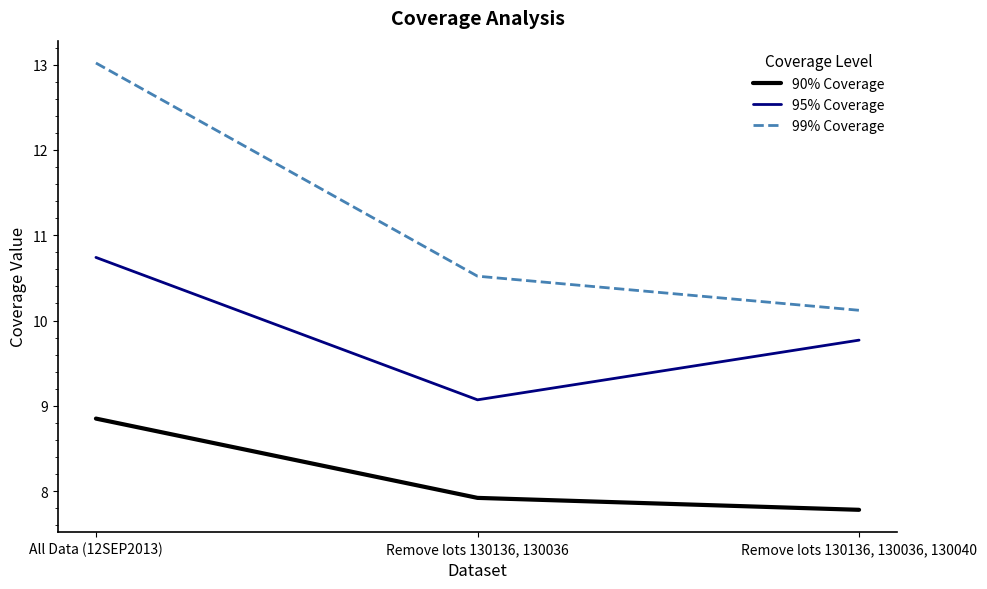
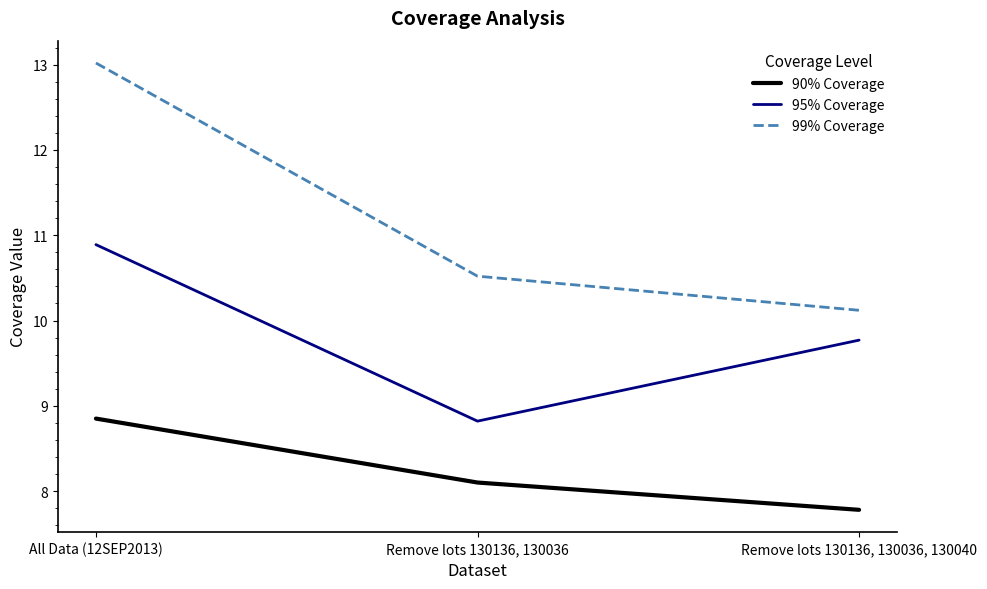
95% Coverage, All Data (12SEP2013): 10.7 -> 10.9
90% Coverage, Remove lots 130136, 130036: 7.9 -> 8.1
95% Coverage, Remove lots 130136, 130036: 9.1 -> 8.8
